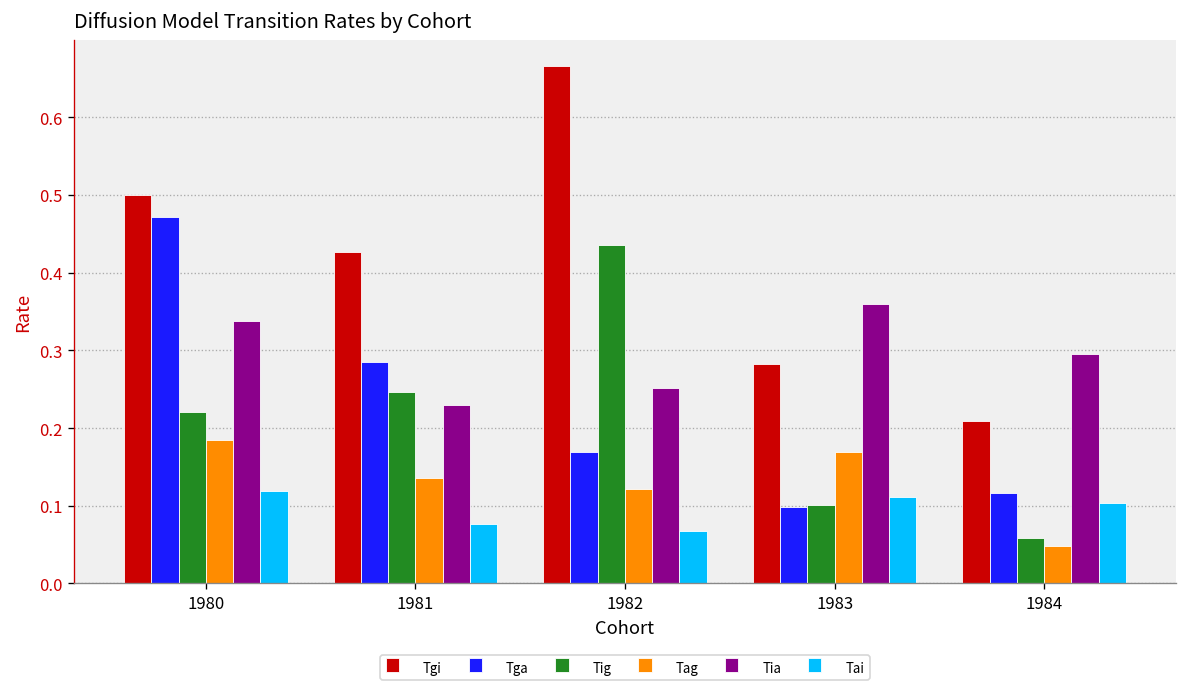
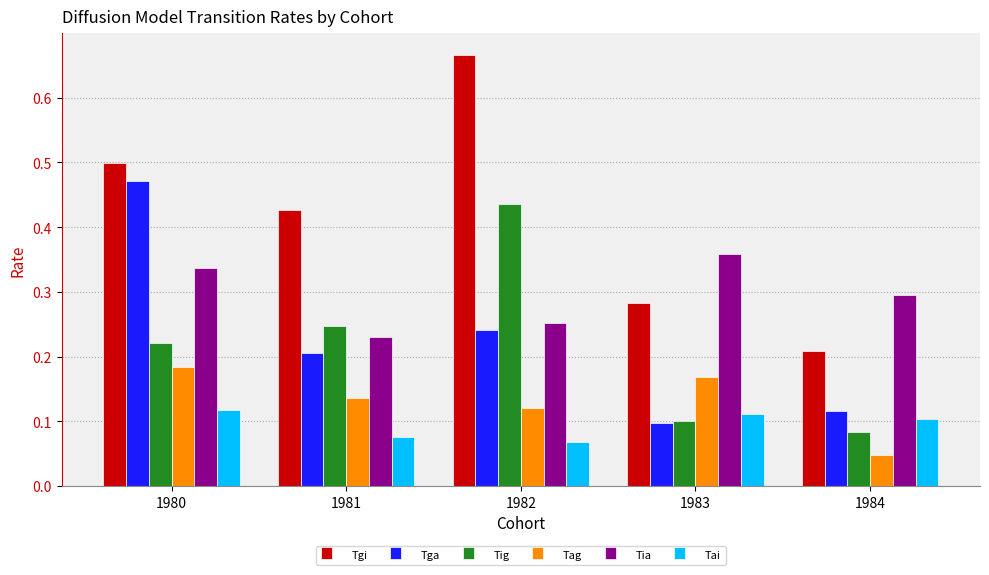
Tga, 1981: 0.28 -> 0.21
Tga, 1982: 0.17 -> 0.24
Tig, 1984: 0.06 -> 0.08
